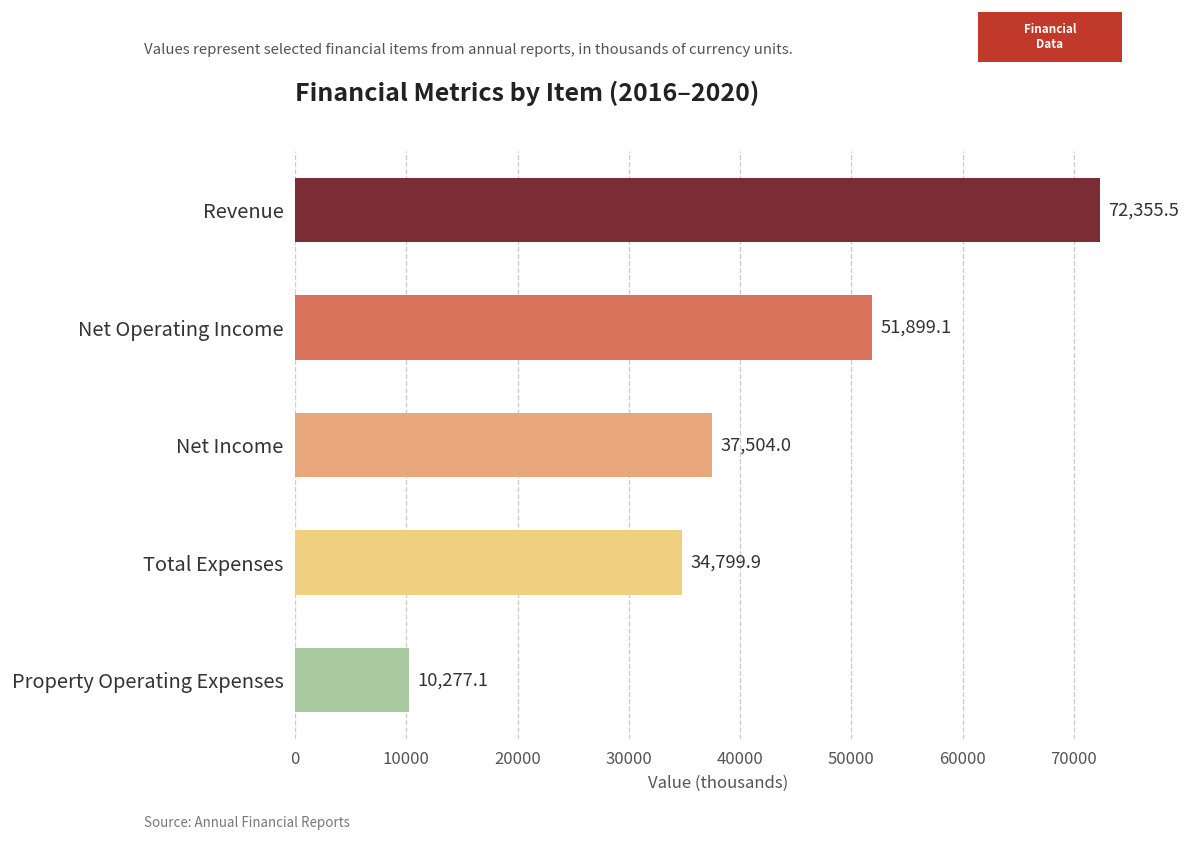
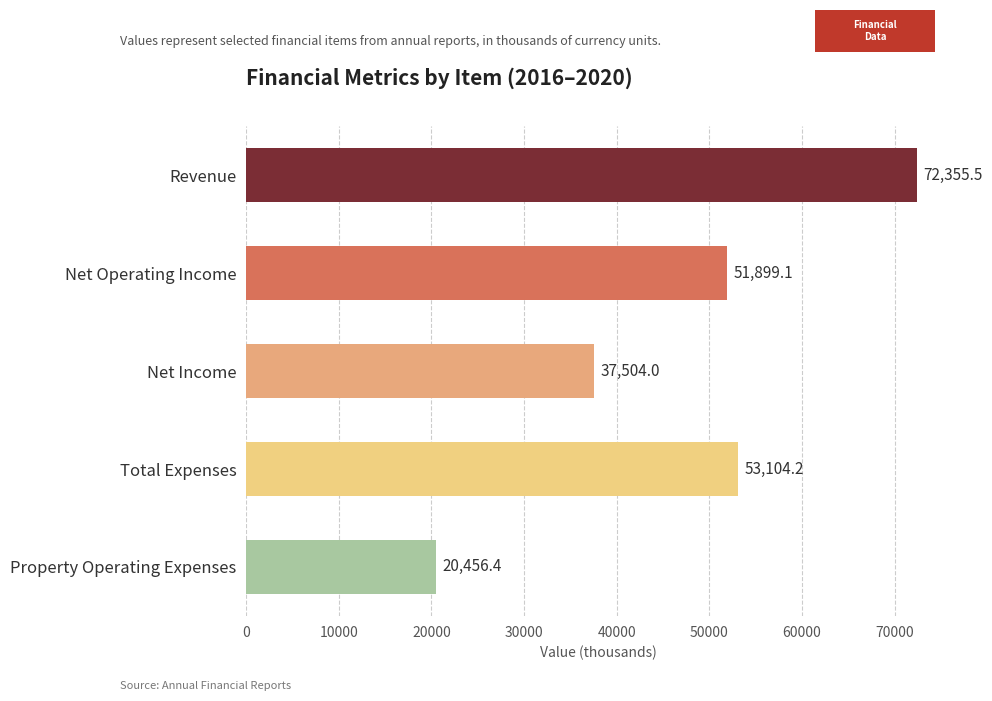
Total Expenses: 34,799.9 -> 53,104.2
Property Operating Expenses: 10,277.1 -> 20,456.4
